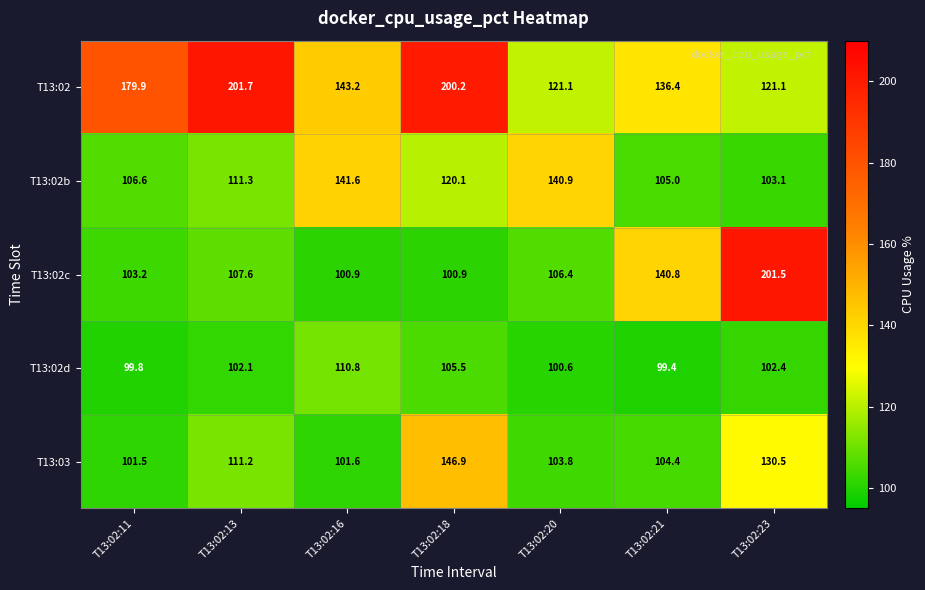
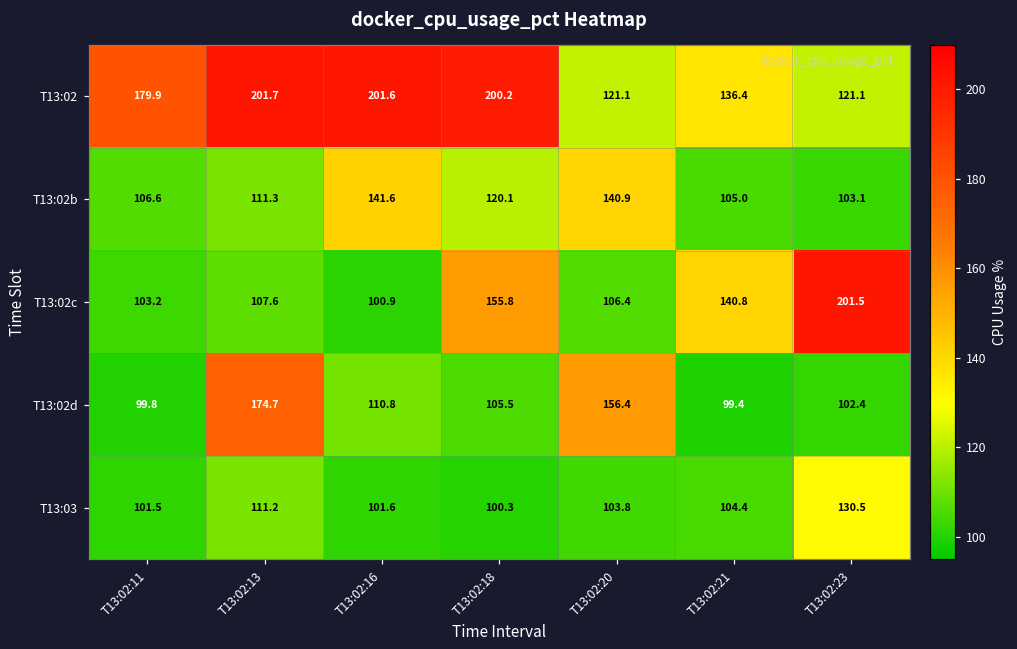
T13:02, T13:02:16: 143.2 -> 201.6
T13:02c, T13:02:18: 100.9 -> 155.8
T13:02d, T13:02:13: 102.1 -> 174.7
T13:02d, T13:02:20: 100.6 -> 156.4
T13:03, T13:02:18: 146.9 -> 100.3
